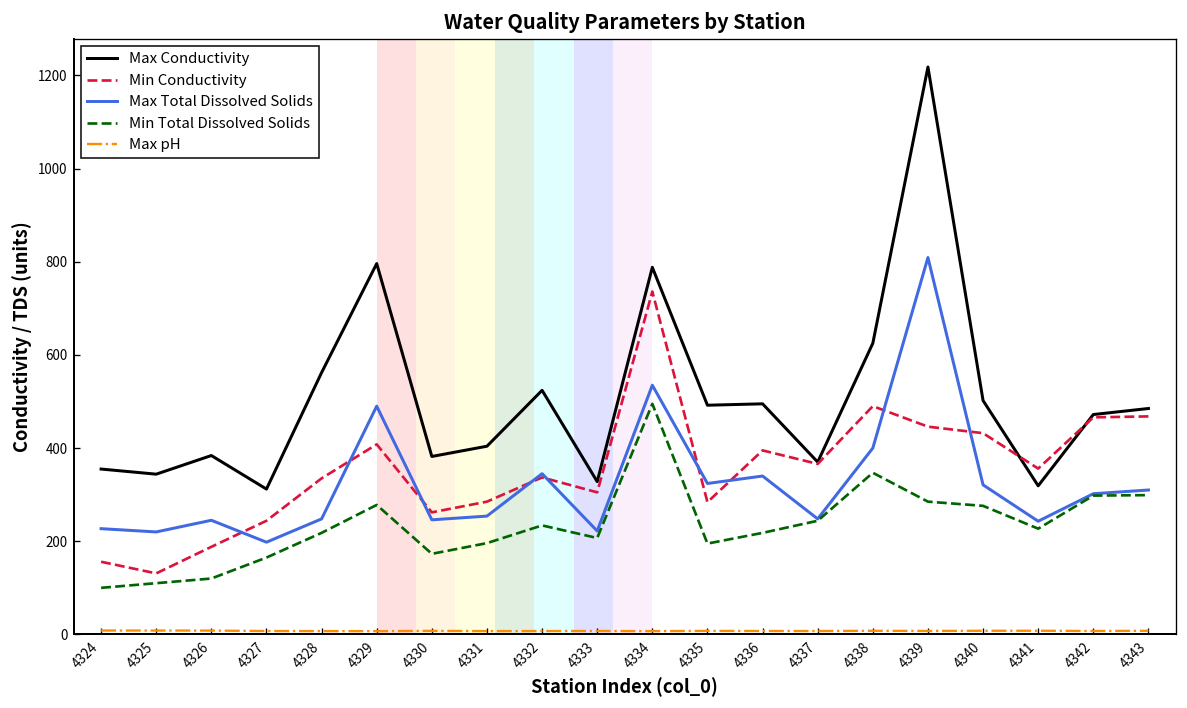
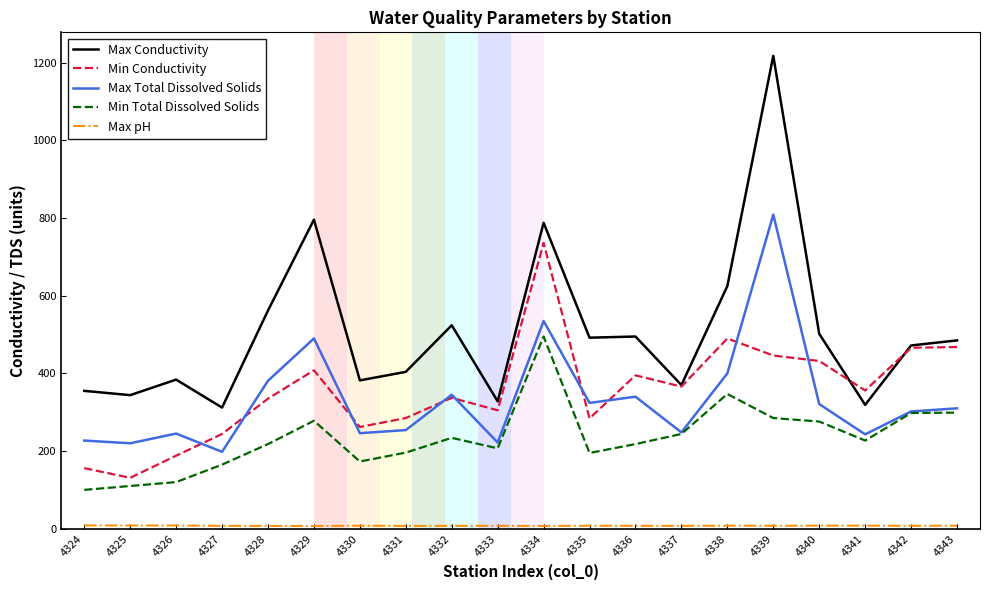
Max Total Dissolved Solids, 4328: 250 -> 380
